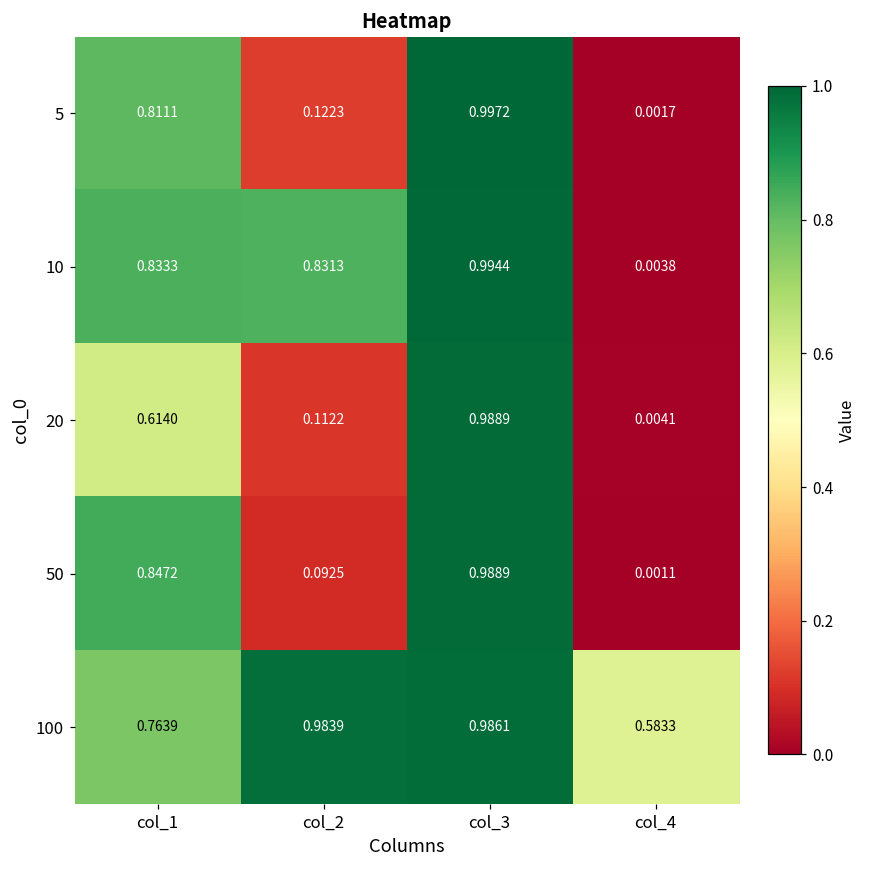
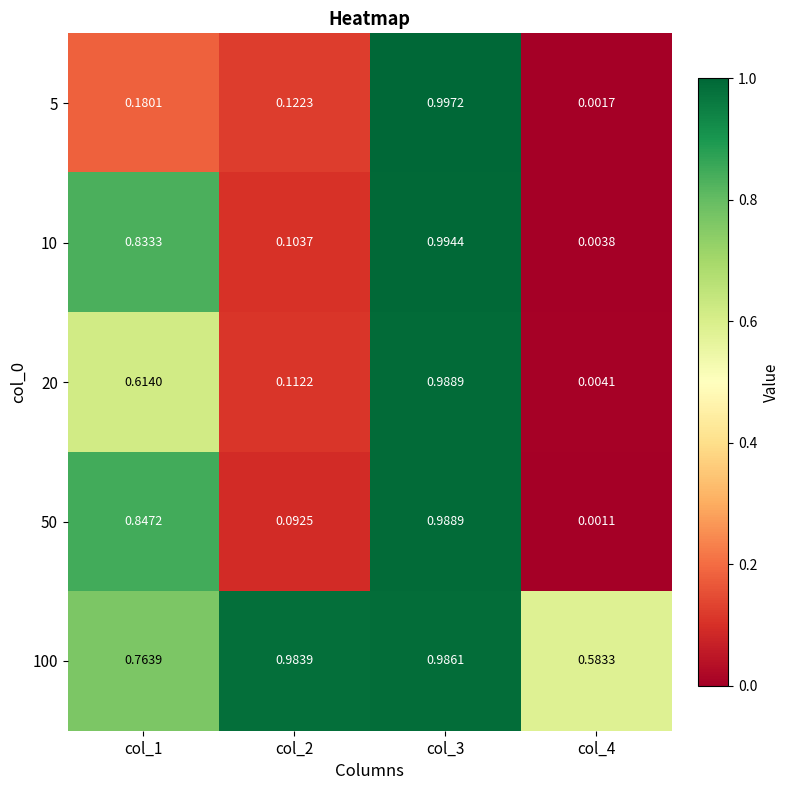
5, col_1: 0.8111 -> 0.1801
10, col_2: 0.8313 -> 0.1037
